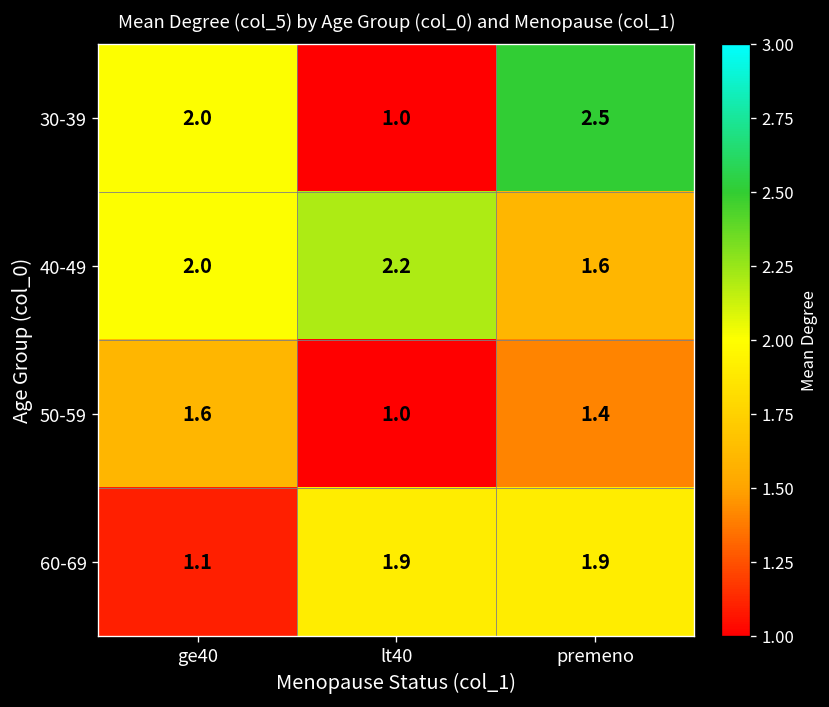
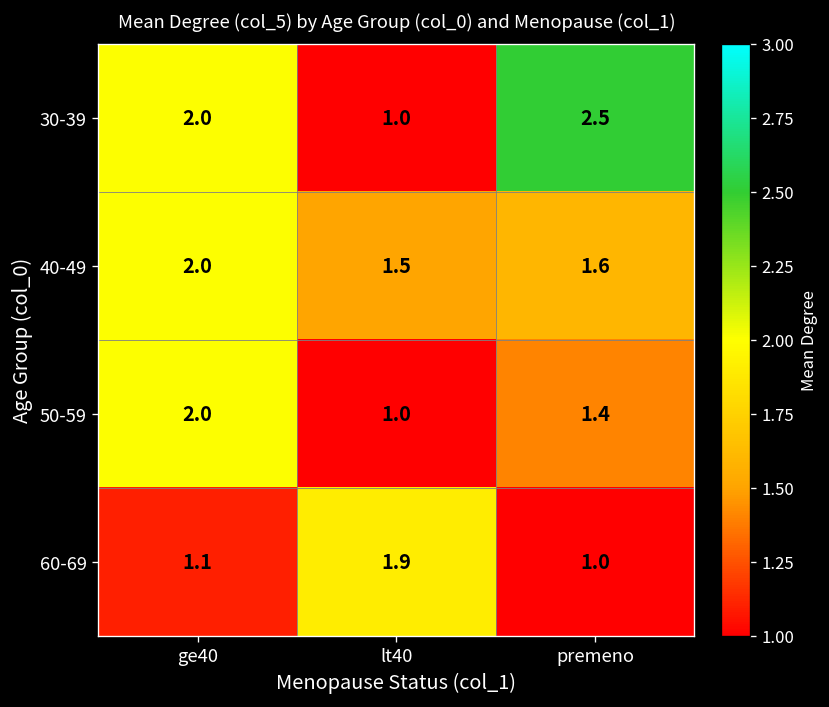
40-49, lt40: 2.2 -> 1.5
50-59, ge40: 1.6 -> 2.0
60-69, premeno: 1.9 -> 1.0
